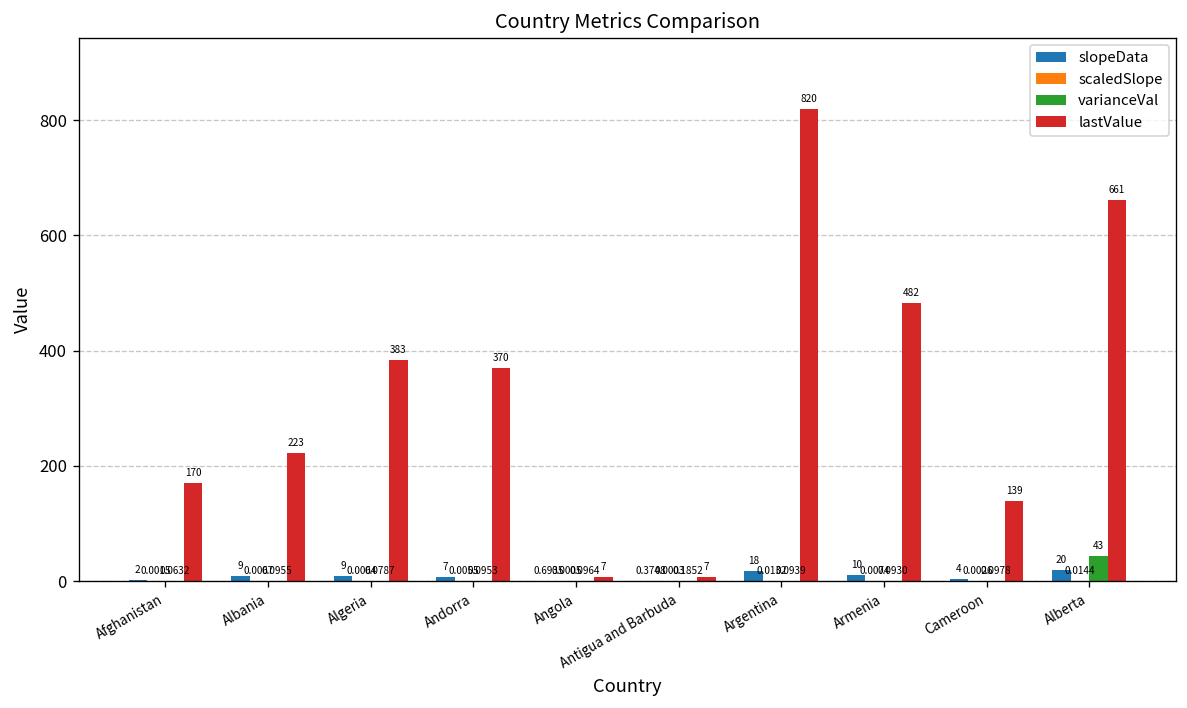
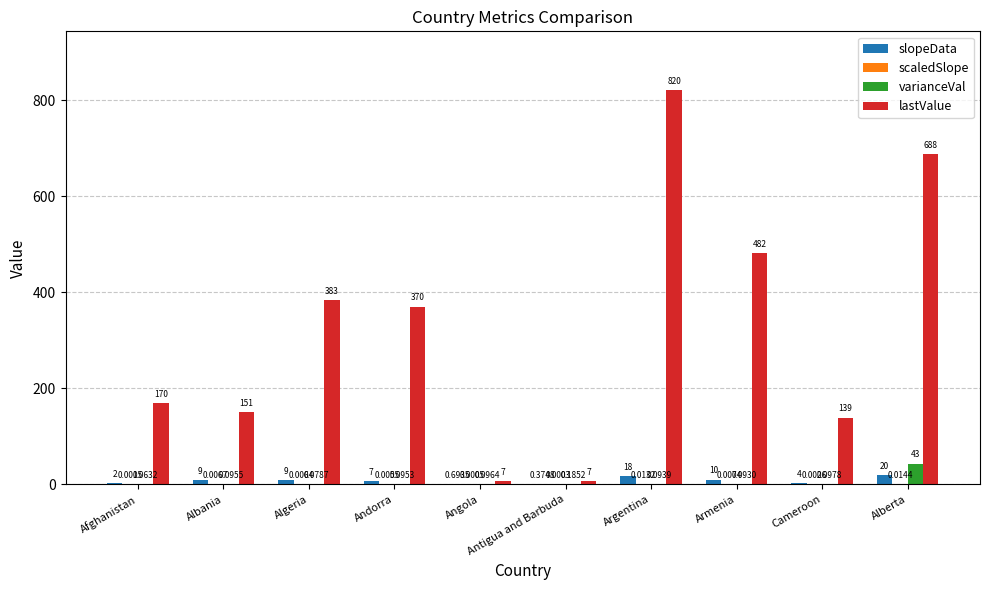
lastValue, Albania: 223 -> 151
lastValue, Alberta: 661 -> 688
